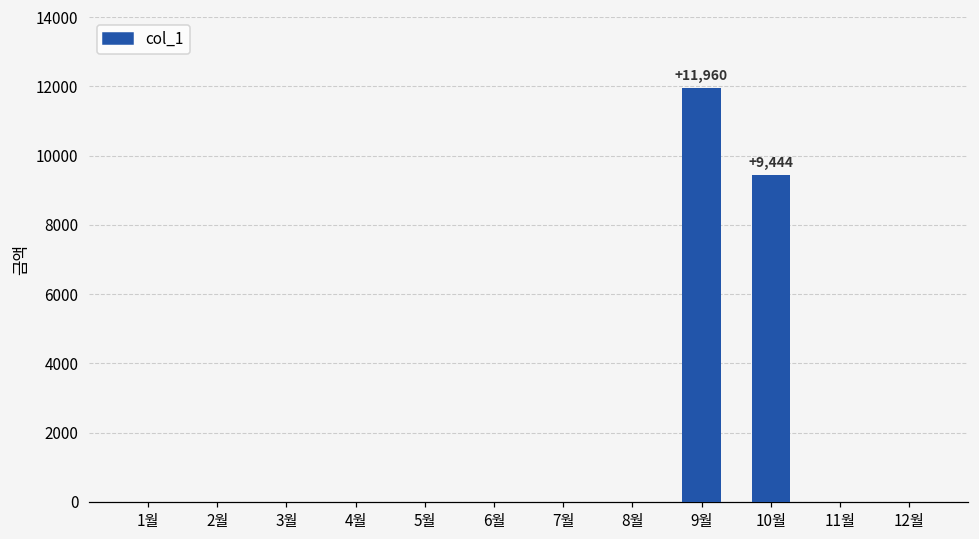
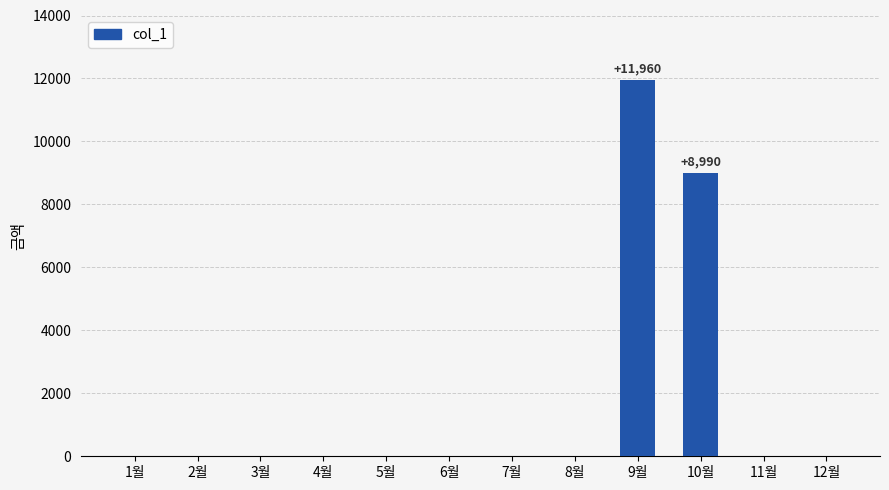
10월: +9,444 -> +8,990
